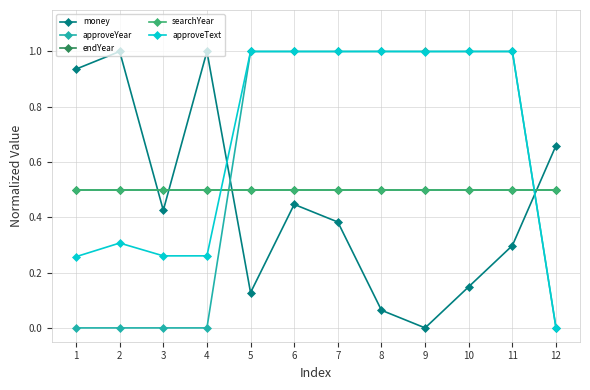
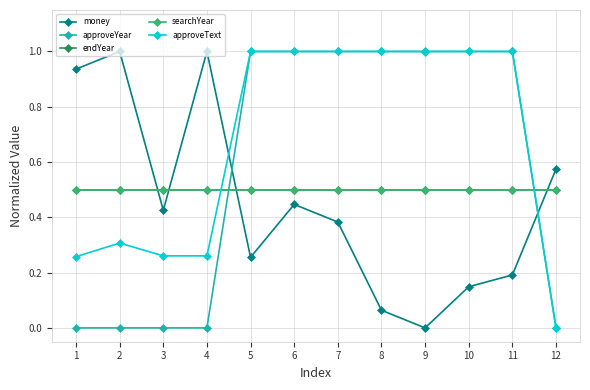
money, 5: 0.13 -> 0.26
money, 11: 0.30 -> 0.19
money, 12: 0.66 -> 0.57
